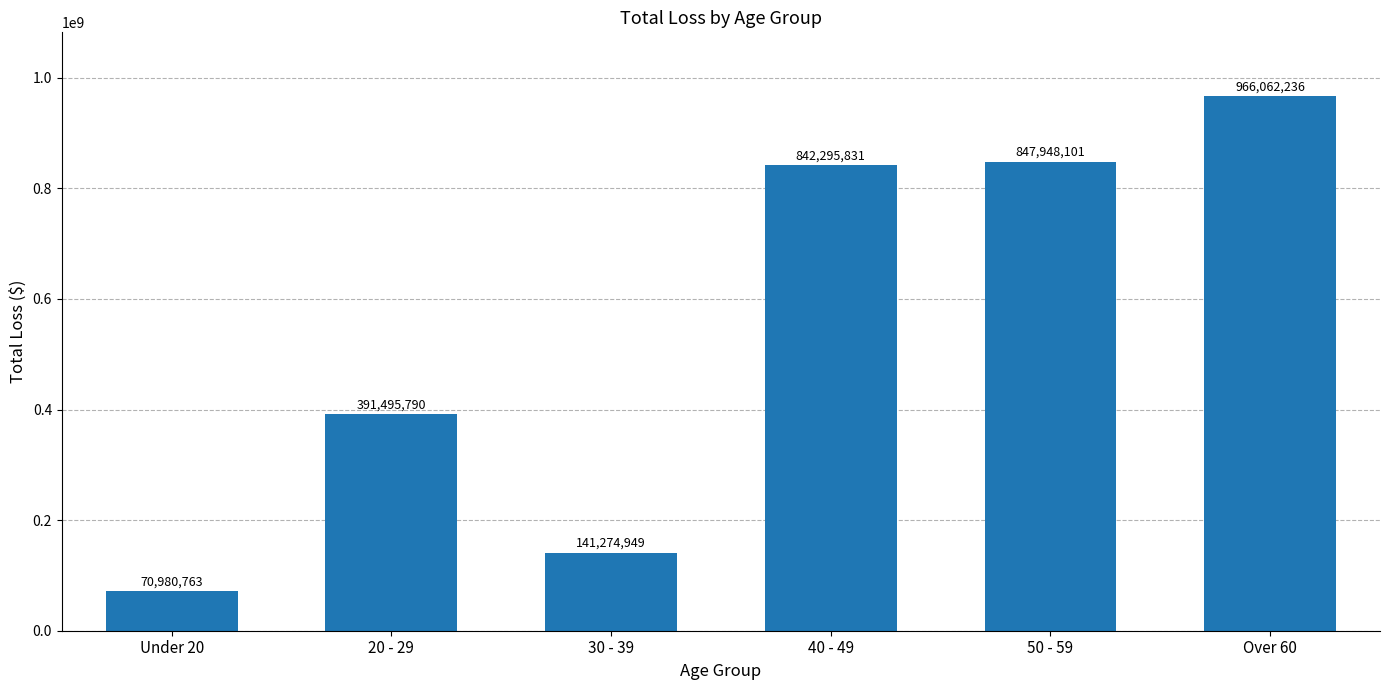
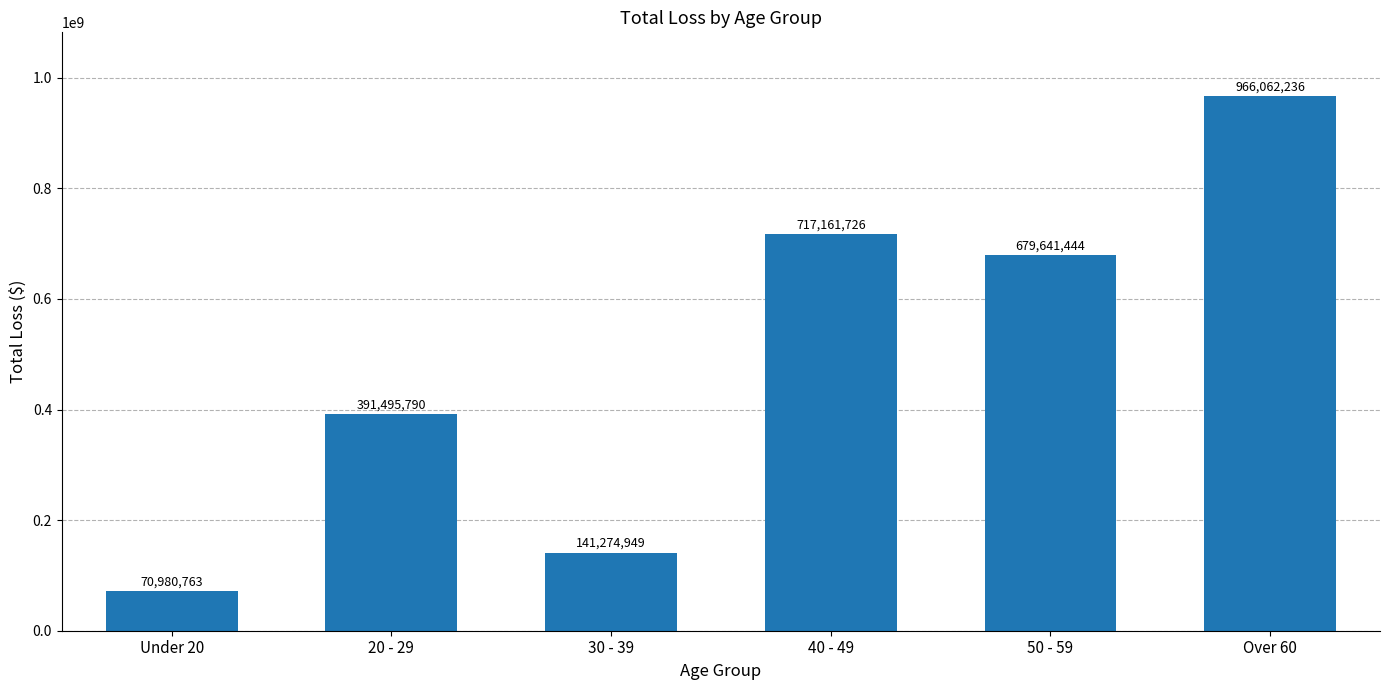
40 - 49: 842,295,831 -> 717,161,726
50 - 59: 847,948,101 -> 679,641,444
